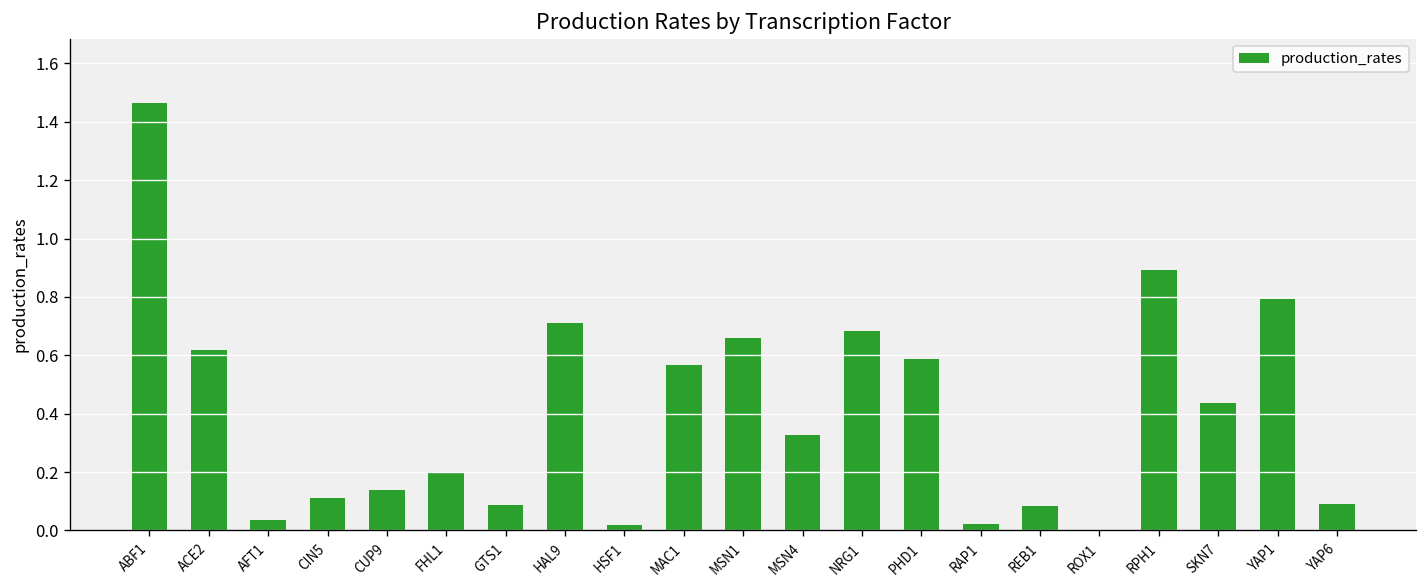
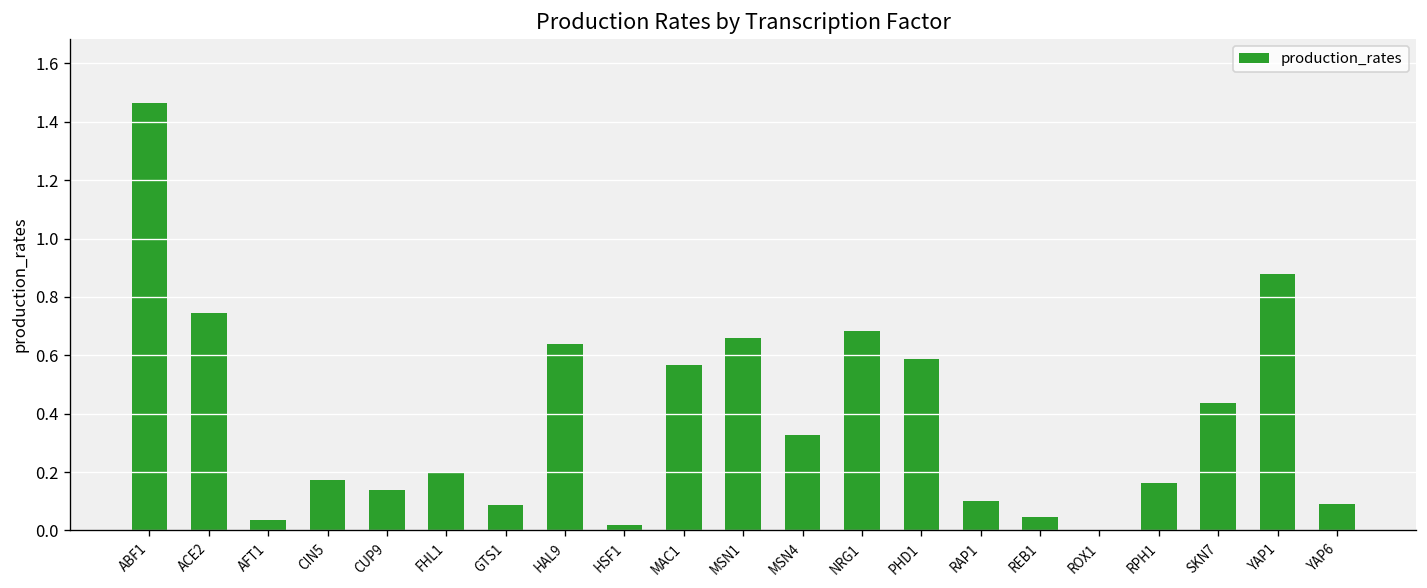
ACE2: 0.62 -> 0.74
CIN5: 0.11 -> 0.17
HAL9: 0.71 -> 0.64
RAP1: 0.02 -> 0.10
REB1: 0.08 -> 0.05
RPH1: 0.89 -> 0.16
YAP1: 0.79 -> 0.88
